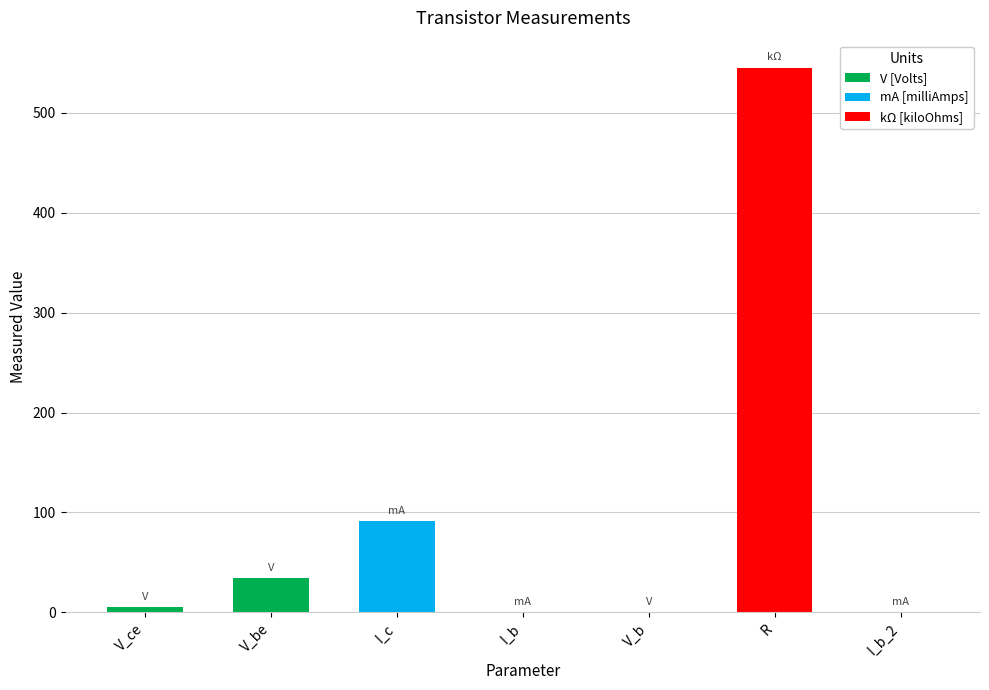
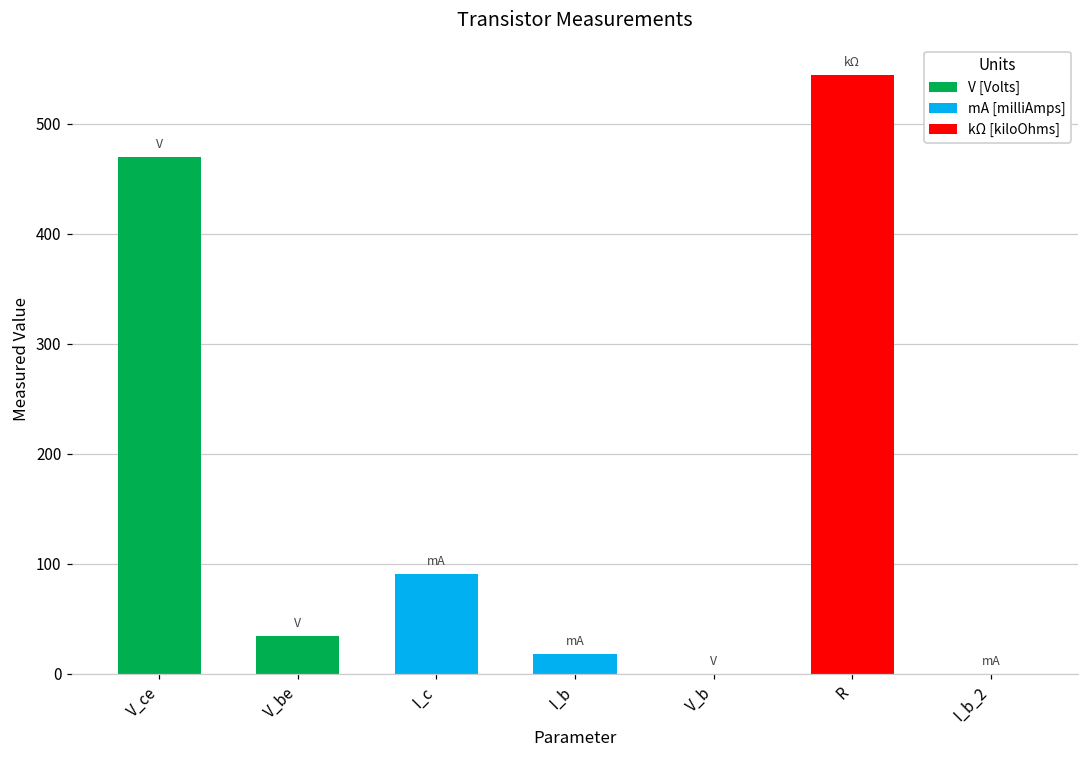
V_ce: 10 -> 470
I_b: 0 -> 20
